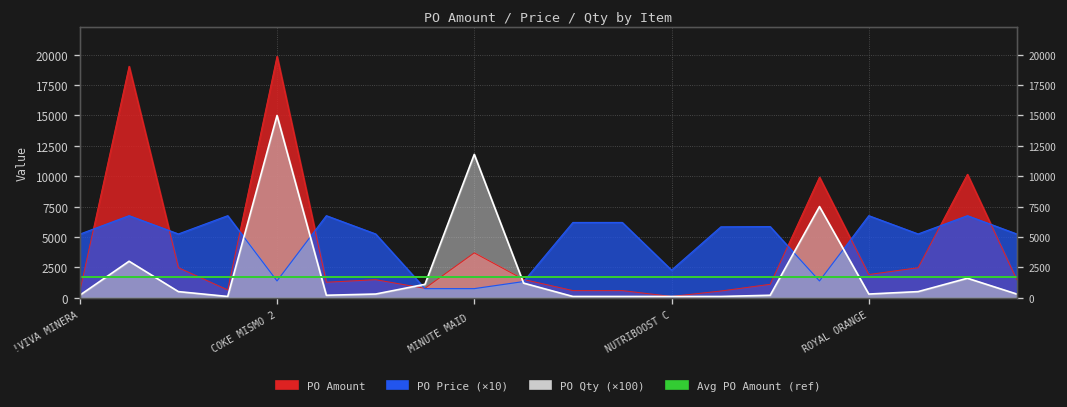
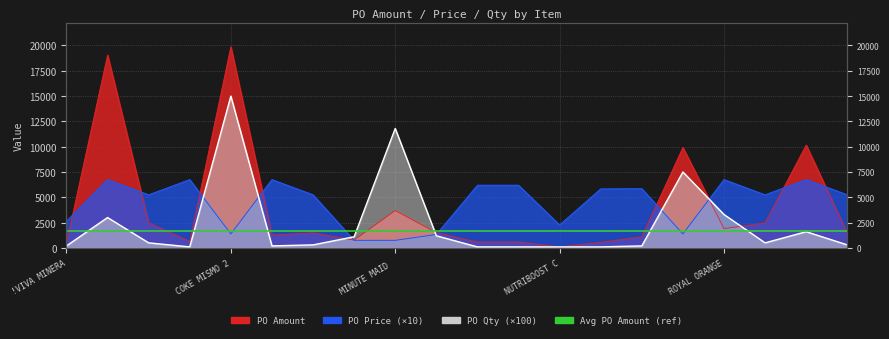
PO Price (×10), !VIVA MINERA: 5200 -> 2600
PO Qty (×100), ROYAL ORANGE: 300 -> 3300
